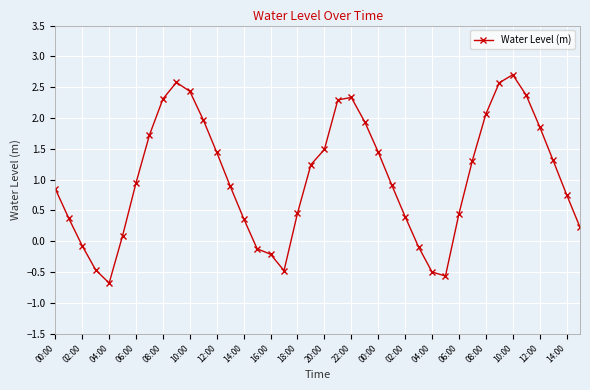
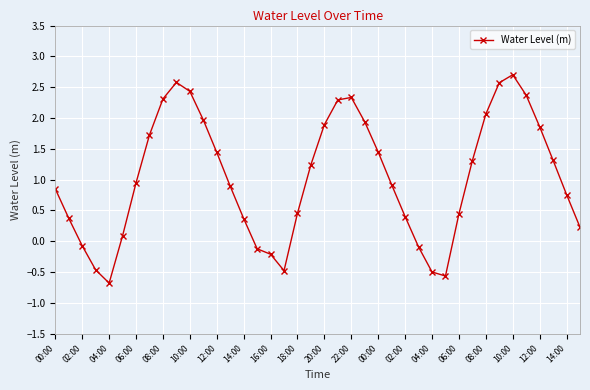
20:00: 1.5 -> 1.9
